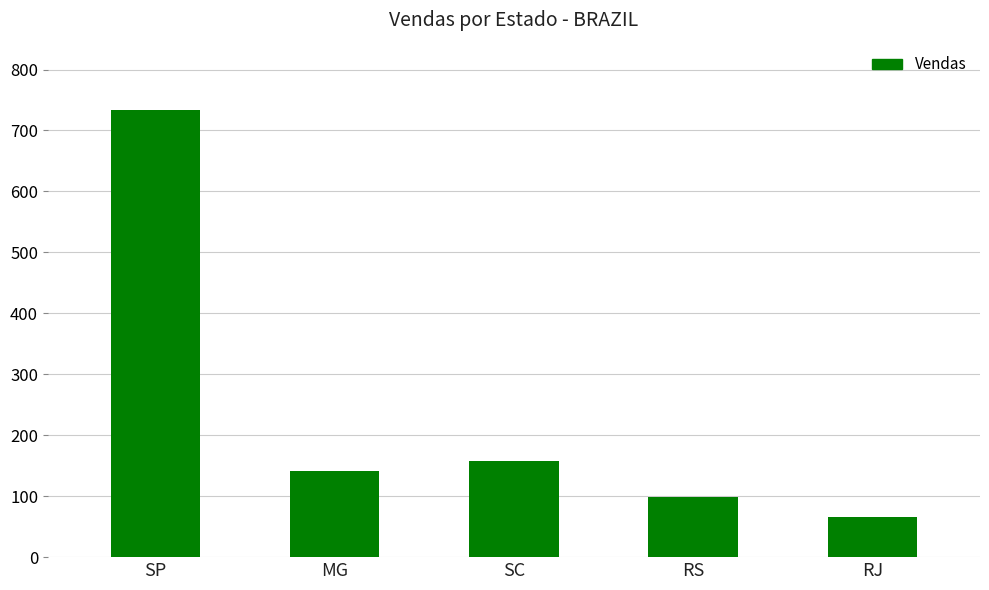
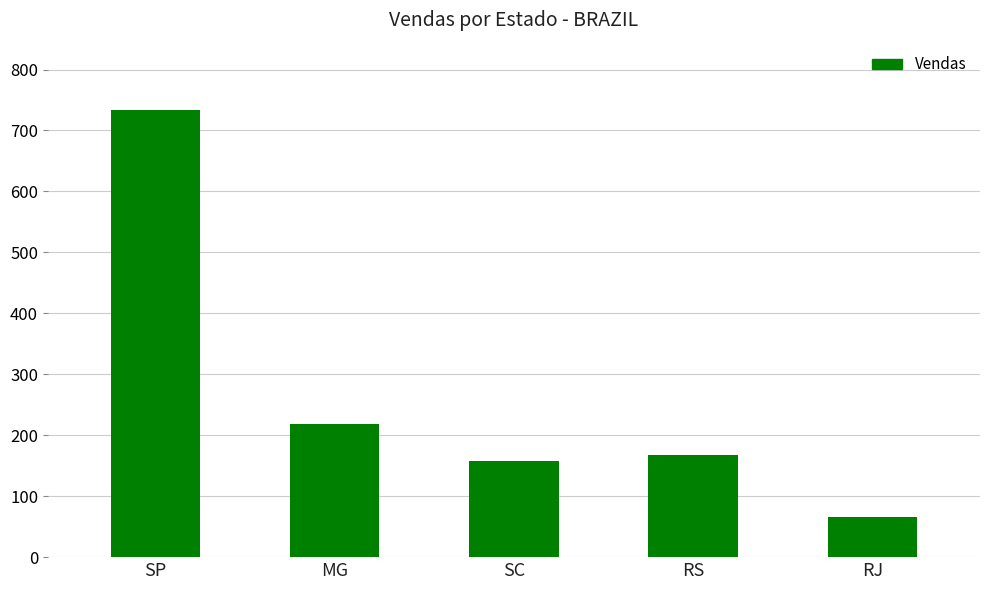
MG: 140 -> 220
RS: 100 -> 170
